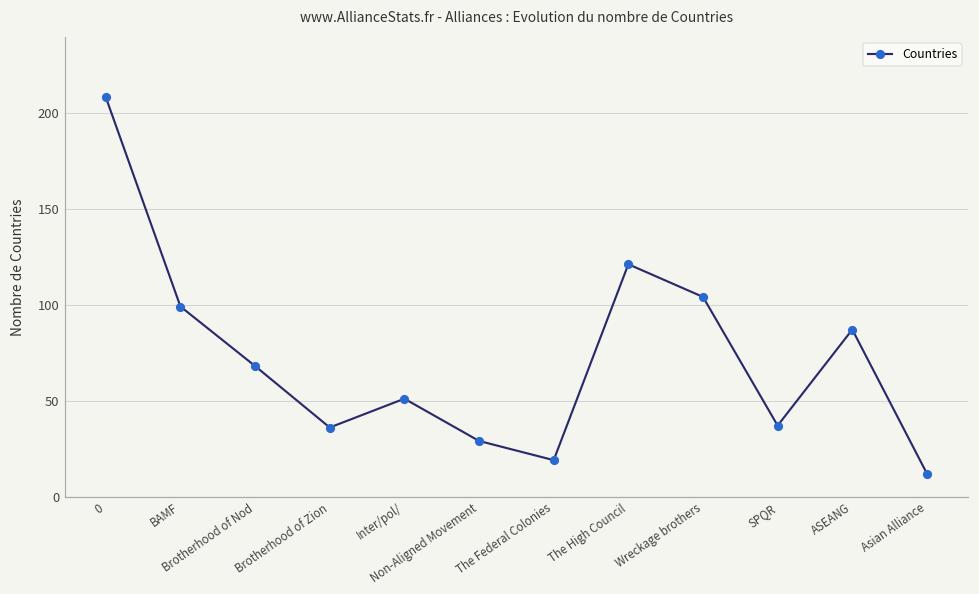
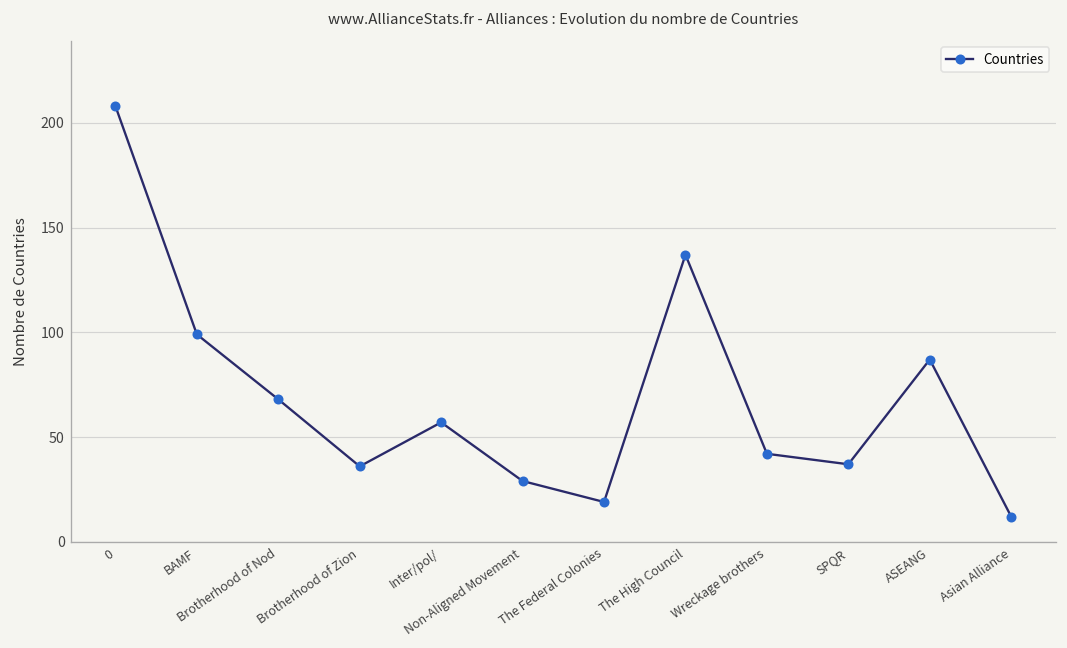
Inter/pol/: 51 -> 57
The High Council: 121 -> 137
Wreckage brothers: 104 -> 42
